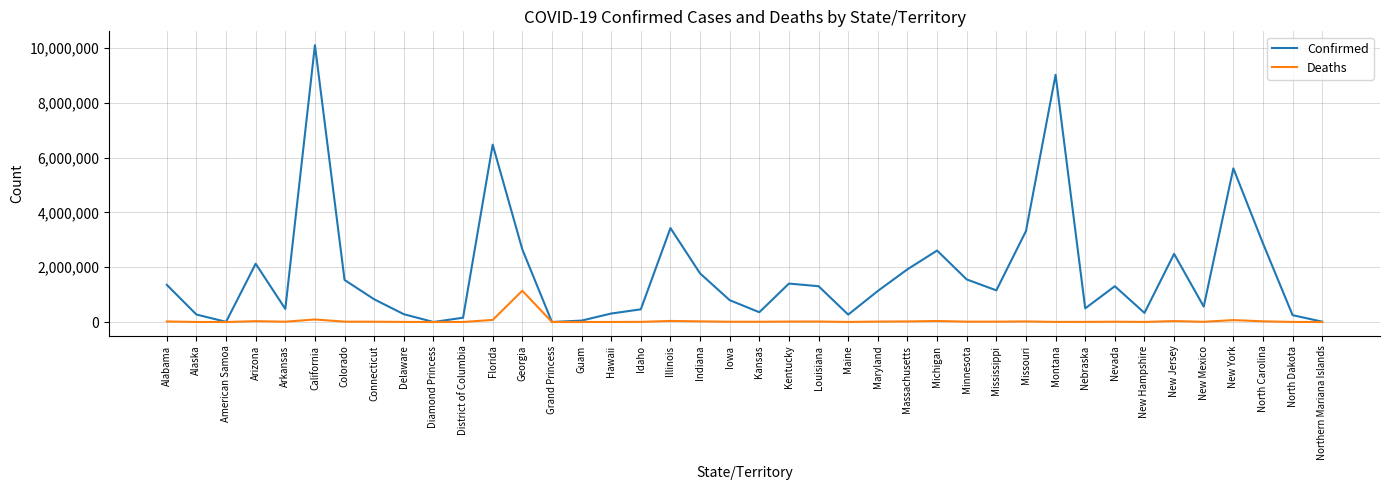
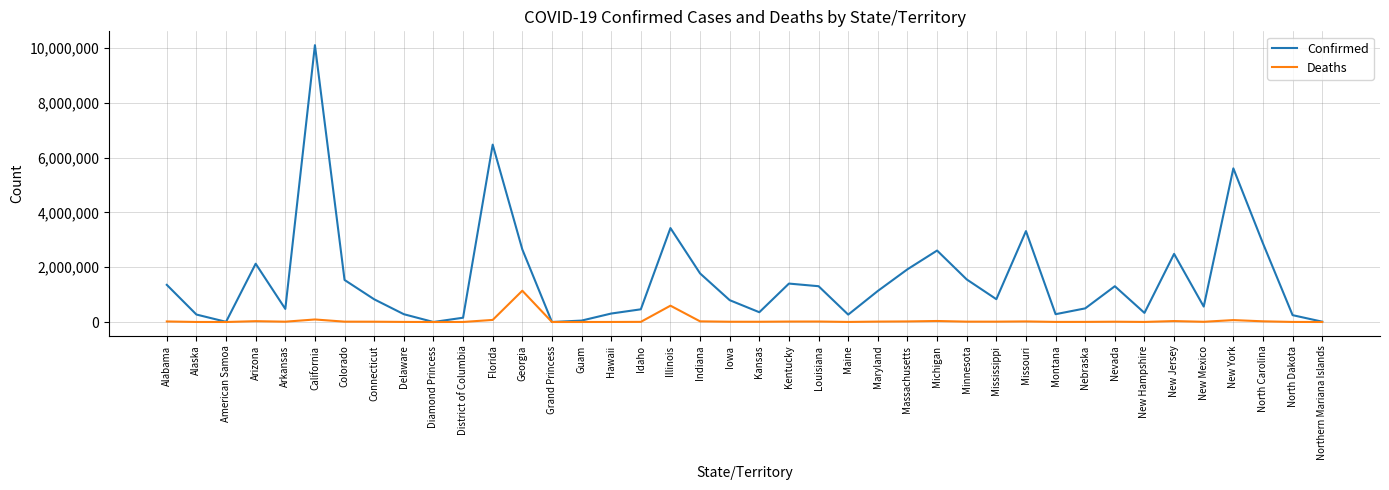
Deaths, Illinois: 0 -> 600,000
Confirmed, Mississippi: 1,200,000 -> 800,000
Confirmed, Montana: 9,000,000 -> 300,000
